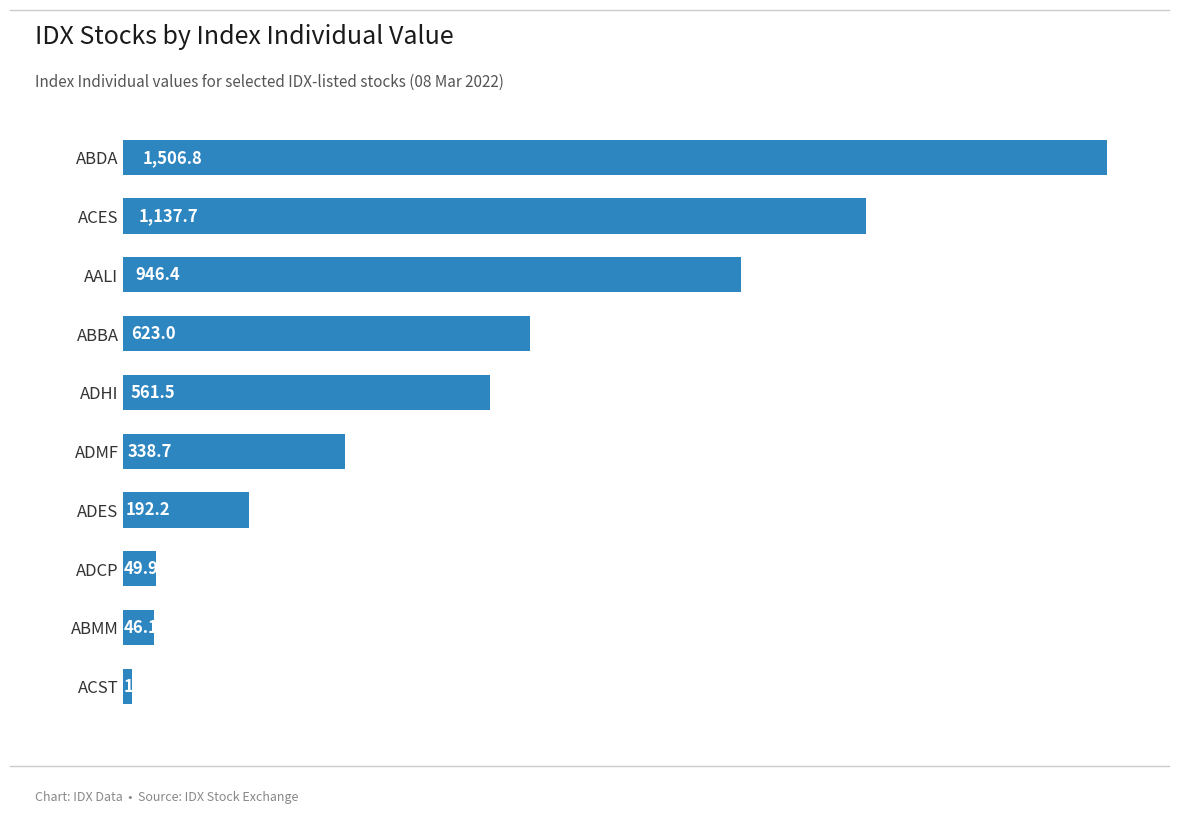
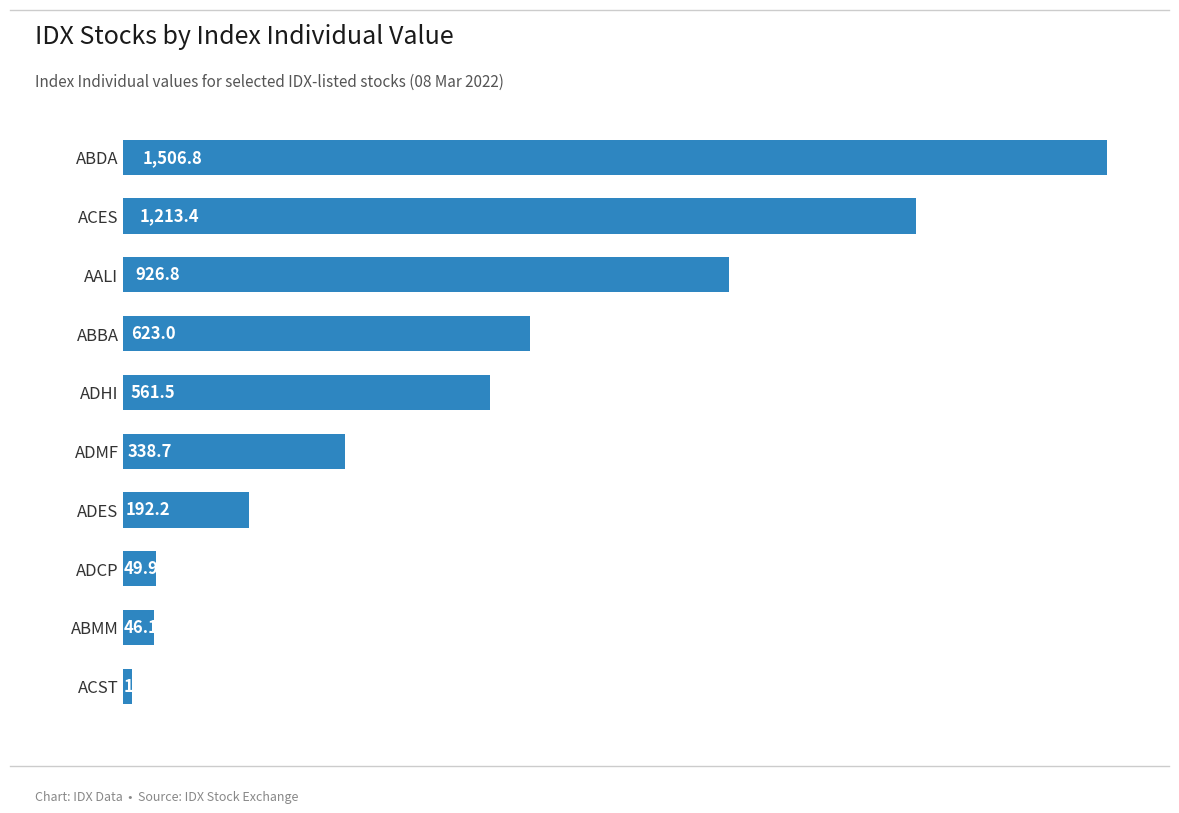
ACES: 1,137.7 -> 1,213.4
AALI: 946.4 -> 926.8
